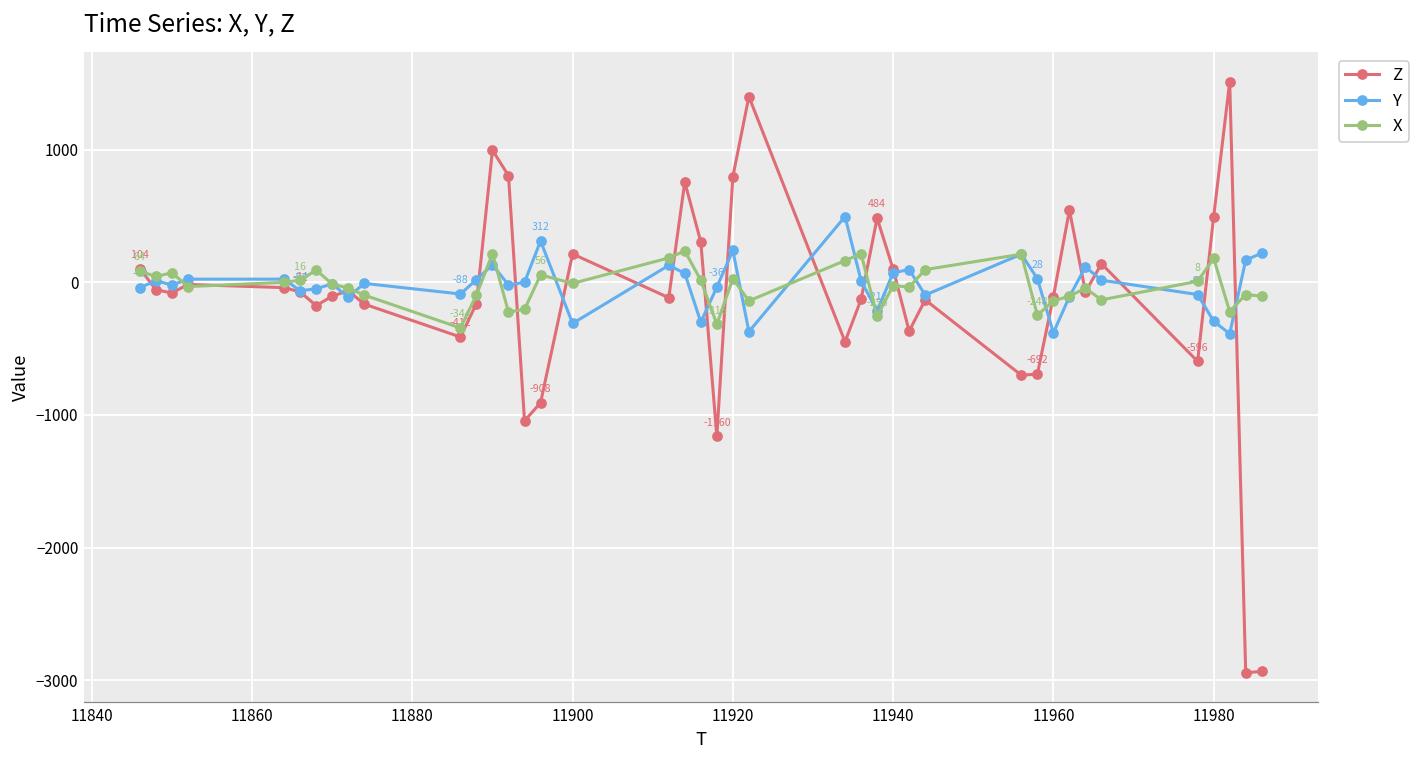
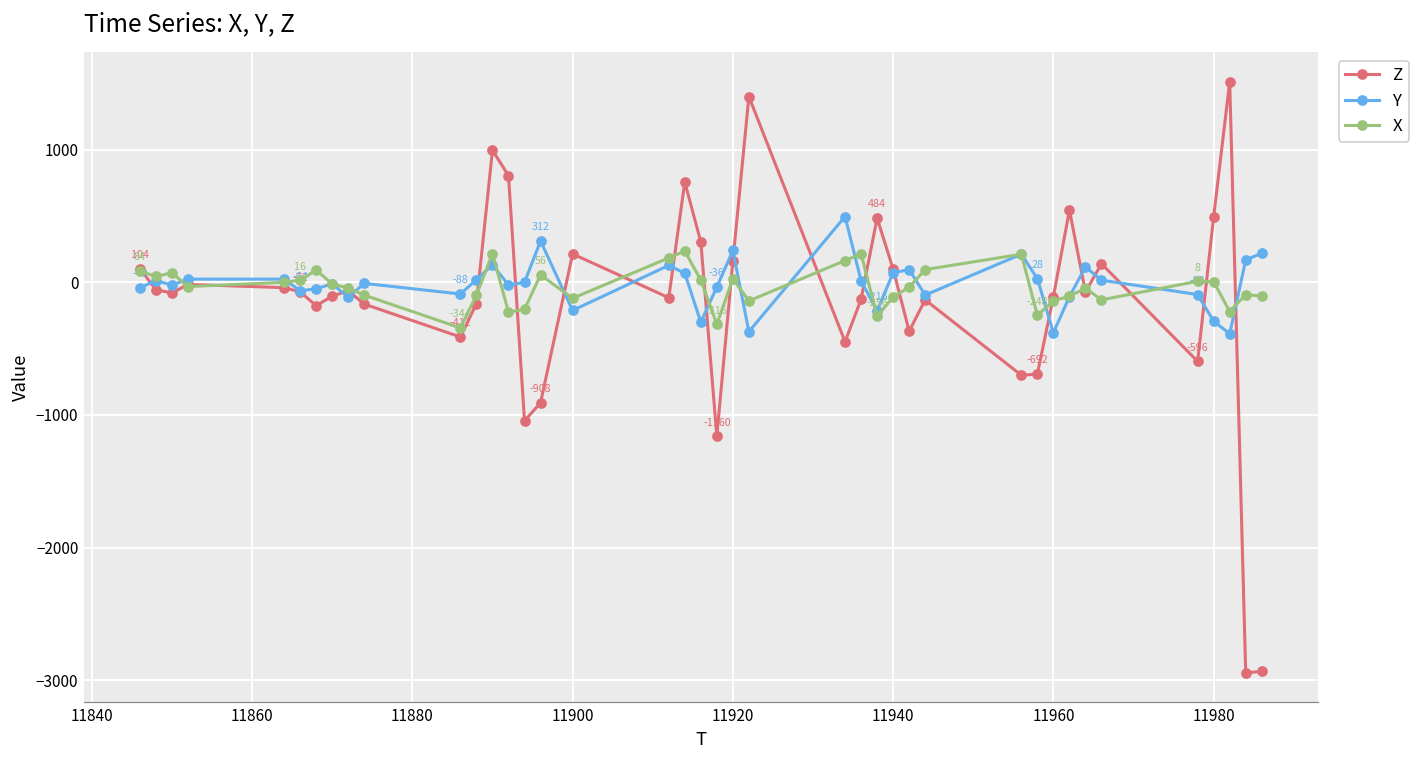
Y, 11900: -310 -> -210
X, 11900: -10 -> -120
Z, 11920: 800 -> 160
X, 11940: -20 -> -110
X, 11980: 180 -> 0
